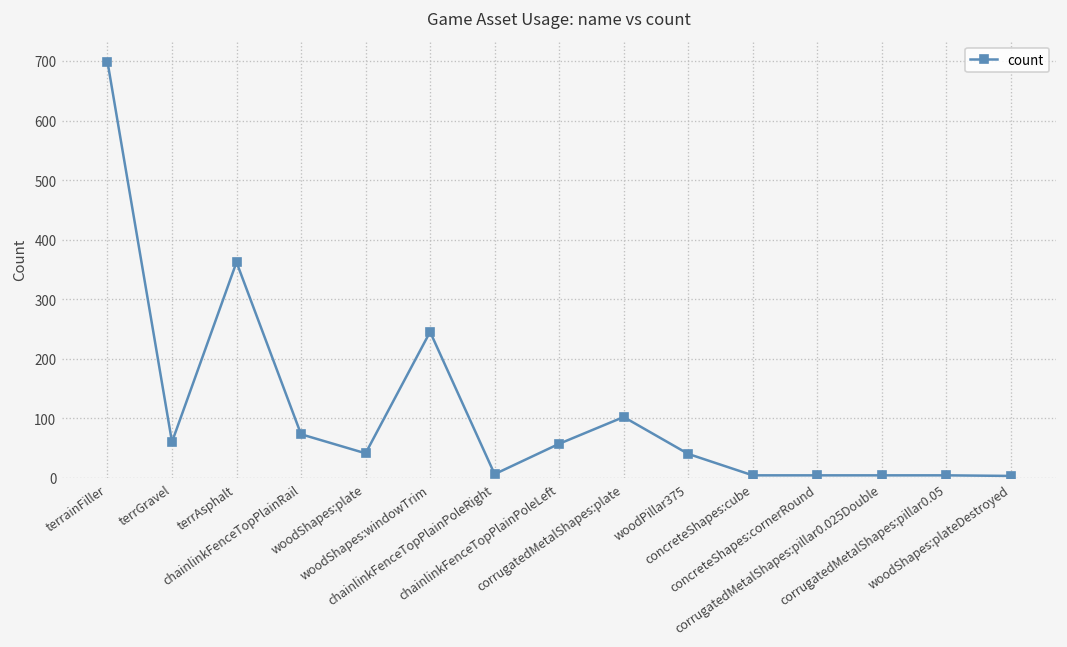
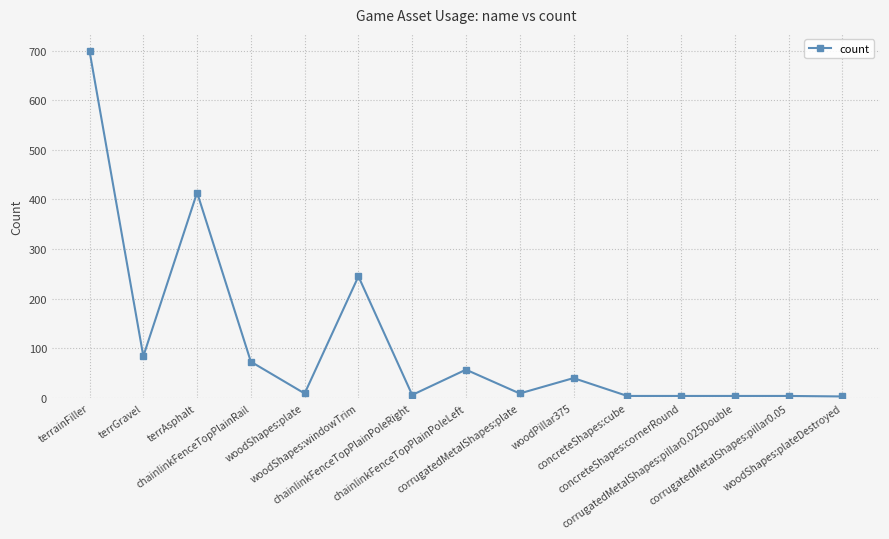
terrGravel: 60 -> 80
terrAsphalt: 360 -> 410
woodShapes:plate: 40 -> 10
corrugatedMetalShapes:plate: 100 -> 10
